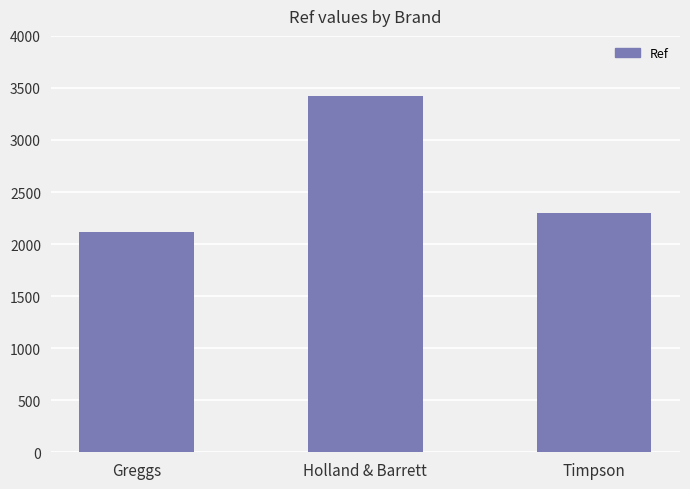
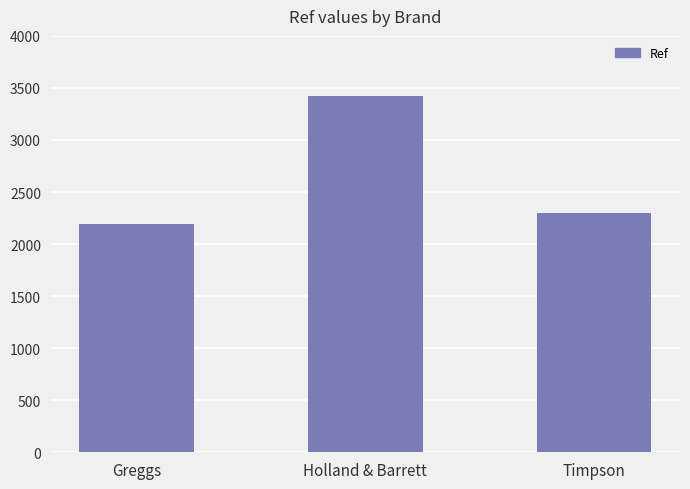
Greggs: 2120 -> 2190
